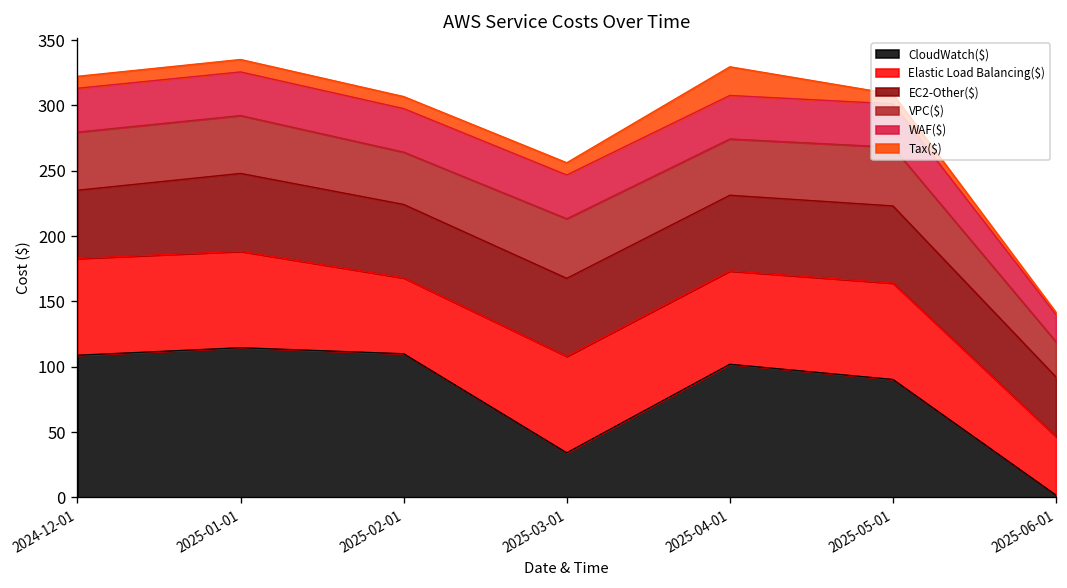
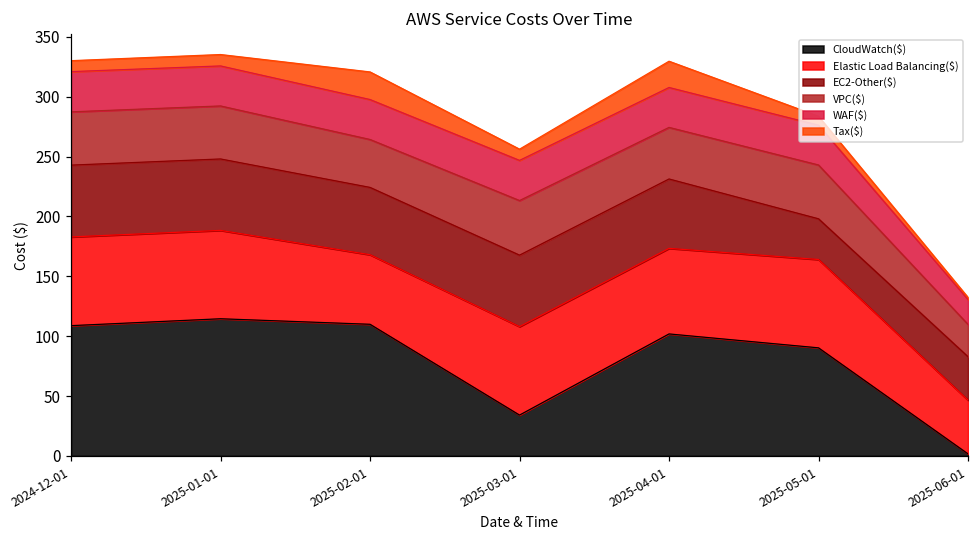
EC2-Other($), 2024-12-01: 52 -> 60
Tax($), 2025-02-01: 9 -> 23
EC2-Other($), 2025-05-01: 59 -> 34
EC2-Other($), 2025-06-01: 46 -> 36
